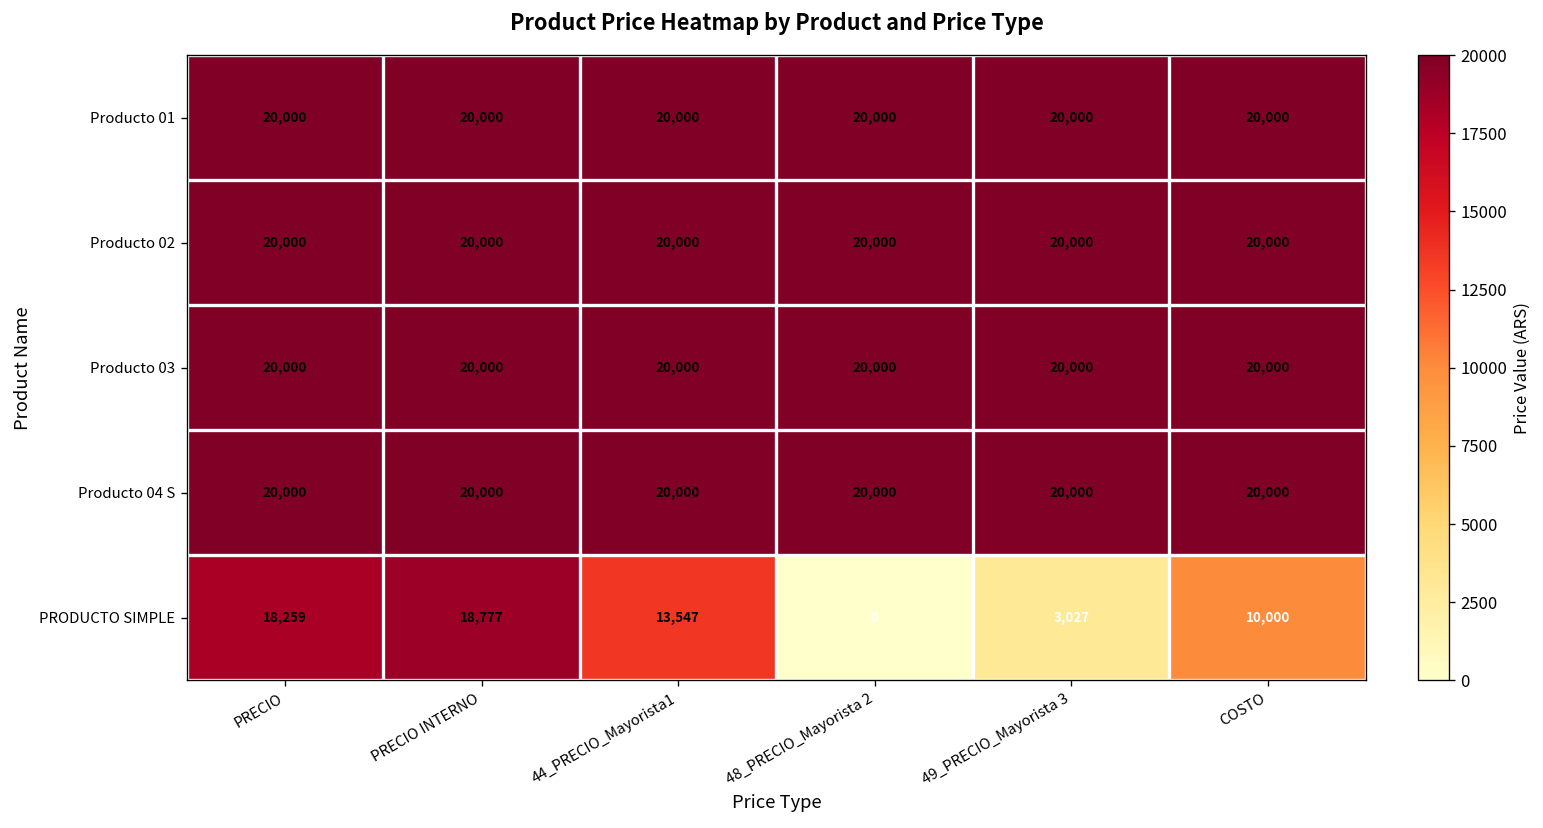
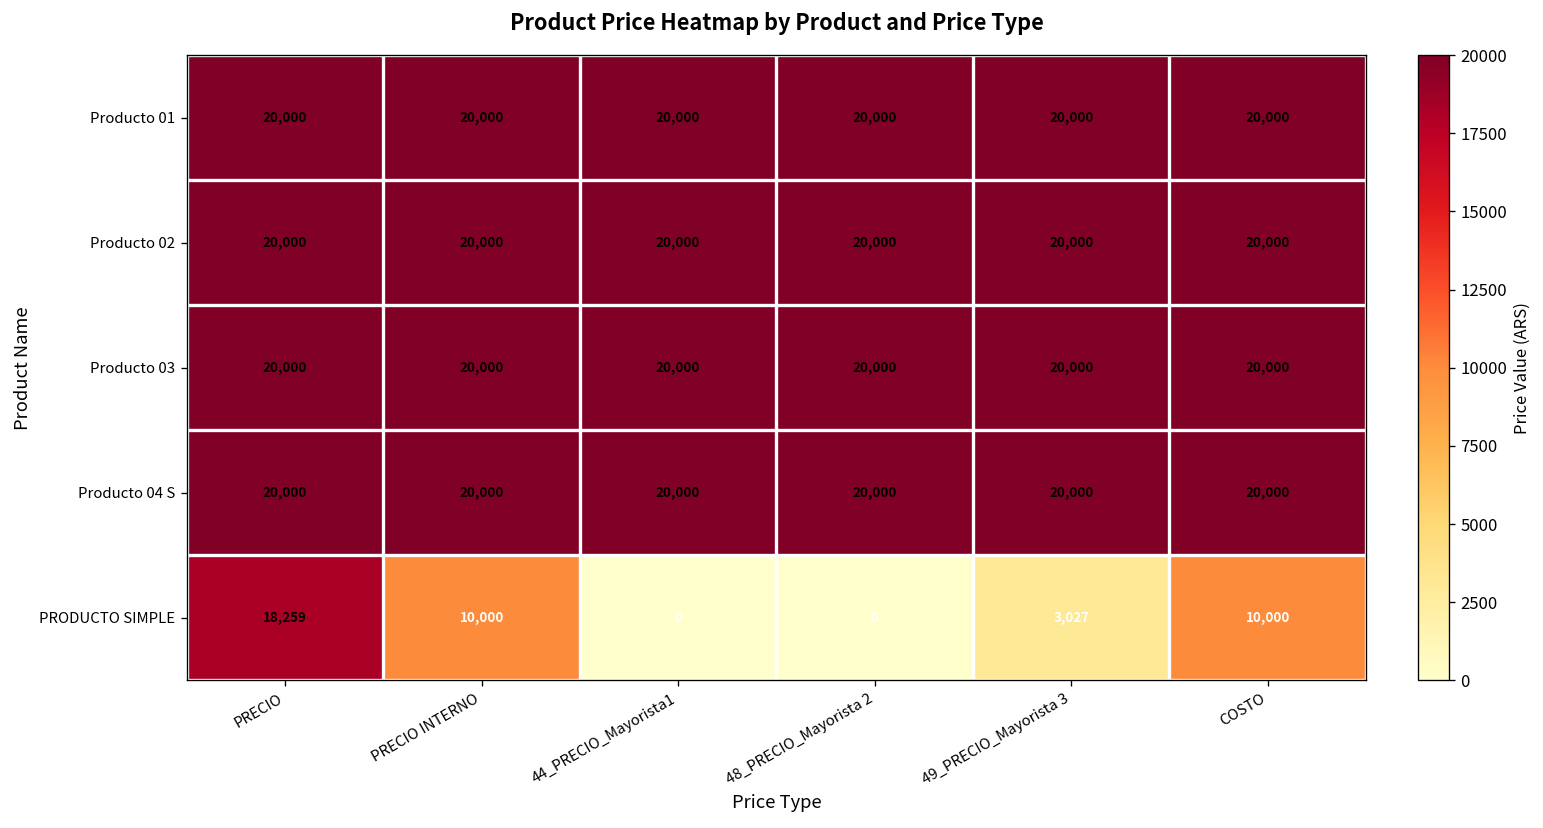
PRODUCTO SIMPLE, PRECIO INTERNO: 18,777 -> 10,000
PRODUCTO SIMPLE, 44_PRECIO_Mayorista1: 13,547 -> 0
